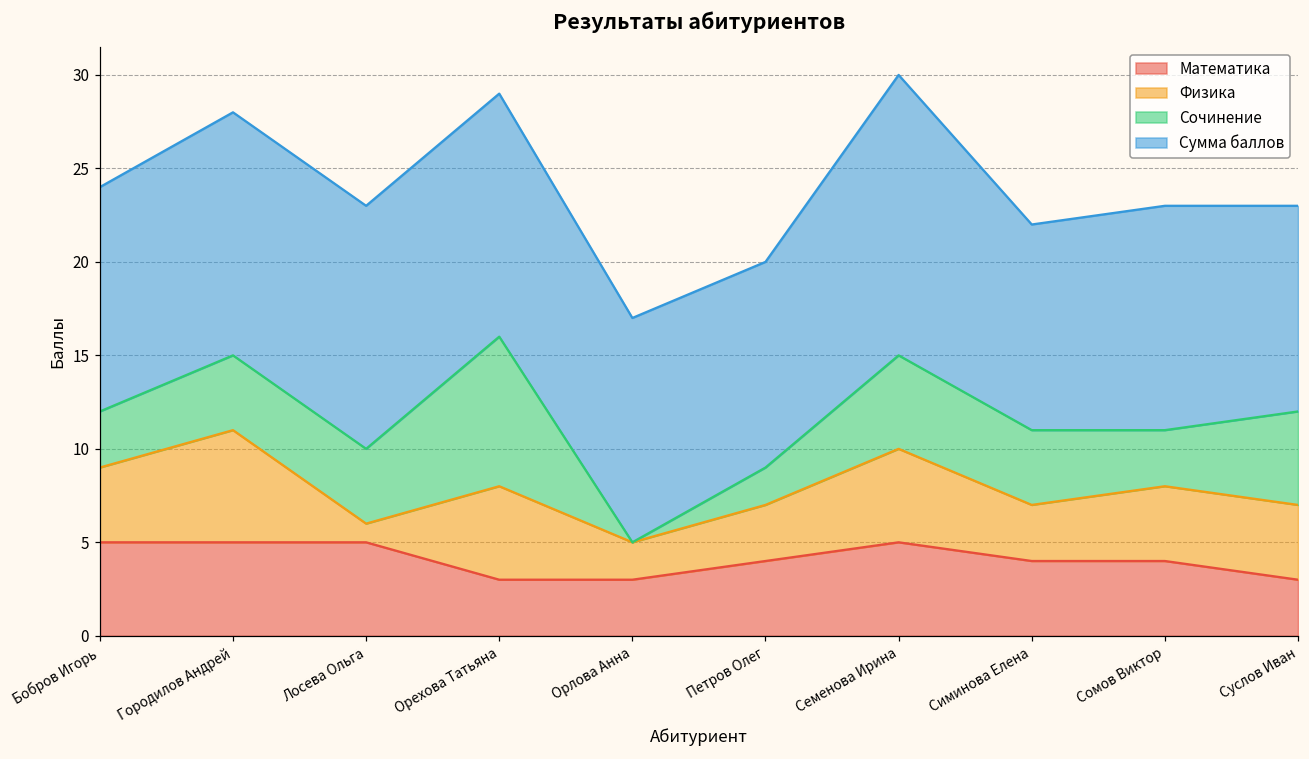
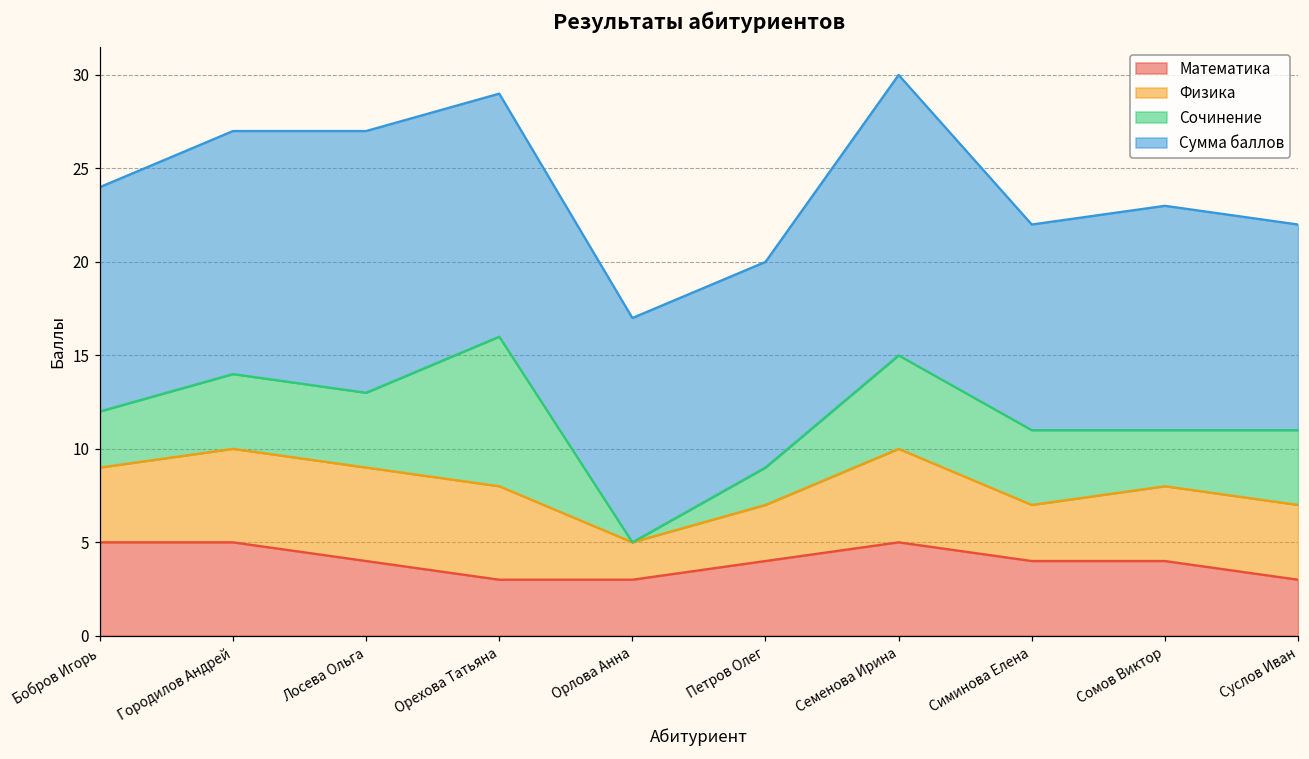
Физика, Городилов Андрей: 6 -> 5
Математика, Лосева Ольга: 5 -> 4
Физика, Лосева Ольга: 1 -> 5
Сумма баллов, Лосева Ольга: 13 -> 14
Сочинение, Суслов Иван: 5 -> 4
